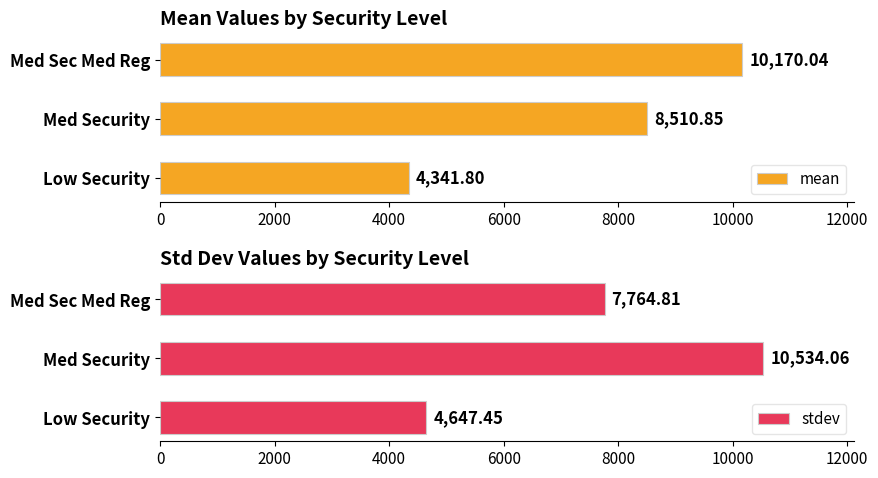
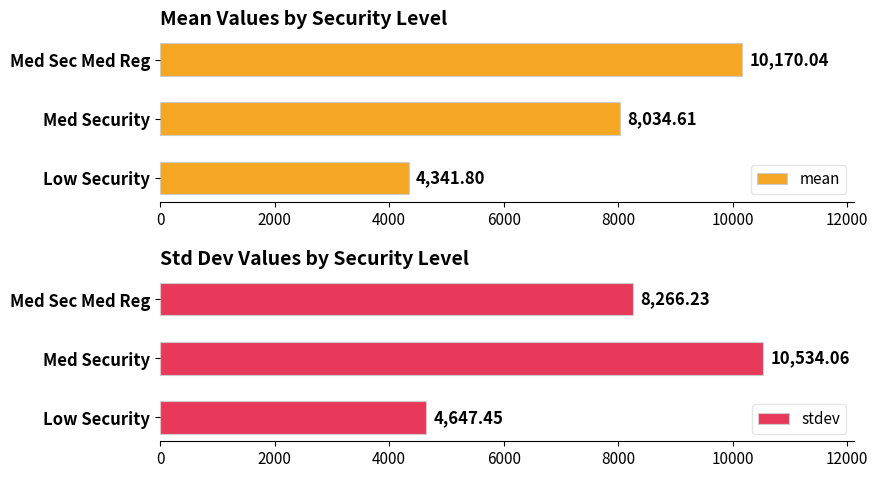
Mean Values by Security Level, Med Security: 8,510.85 -> 8,034.61
Std Dev Values by Security Level, Med Sec Med Reg: 7,764.81 -> 8,266.23
